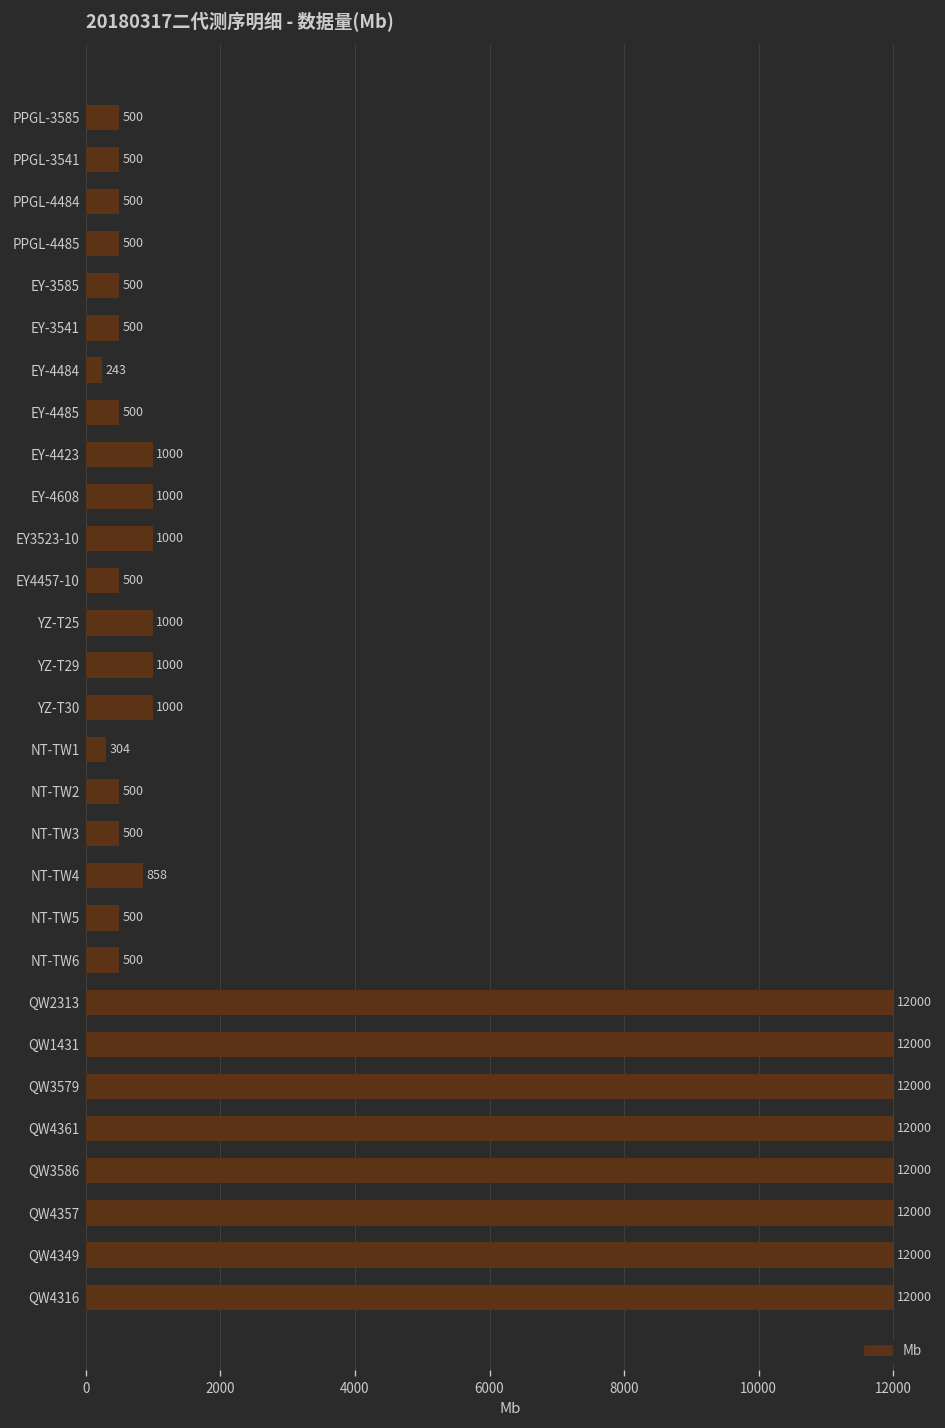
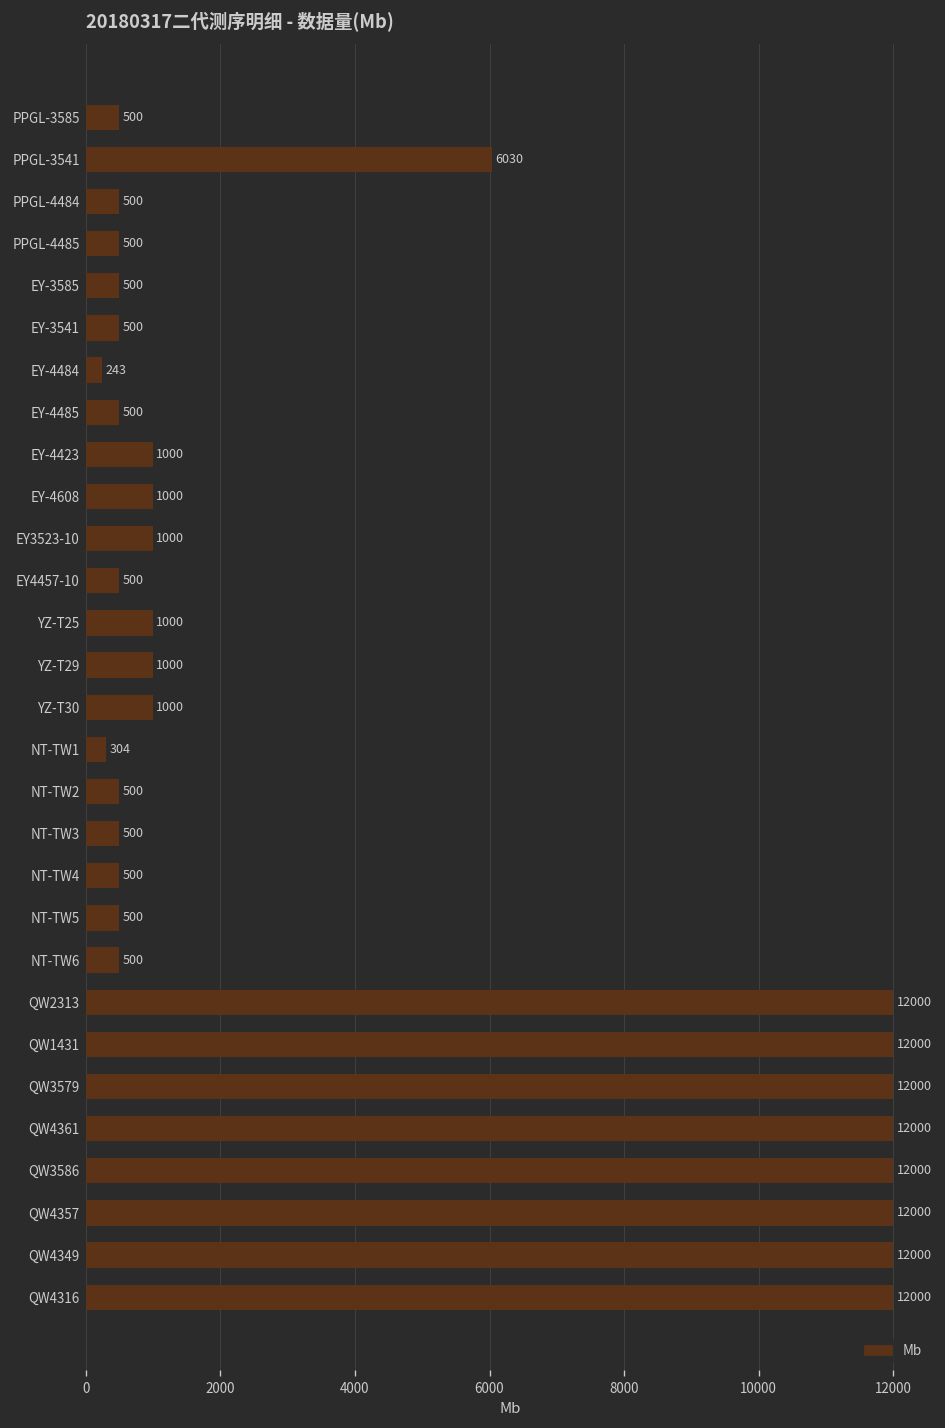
PPGL-3541: 500 -> 6030
NT-TW4: 858 -> 500
